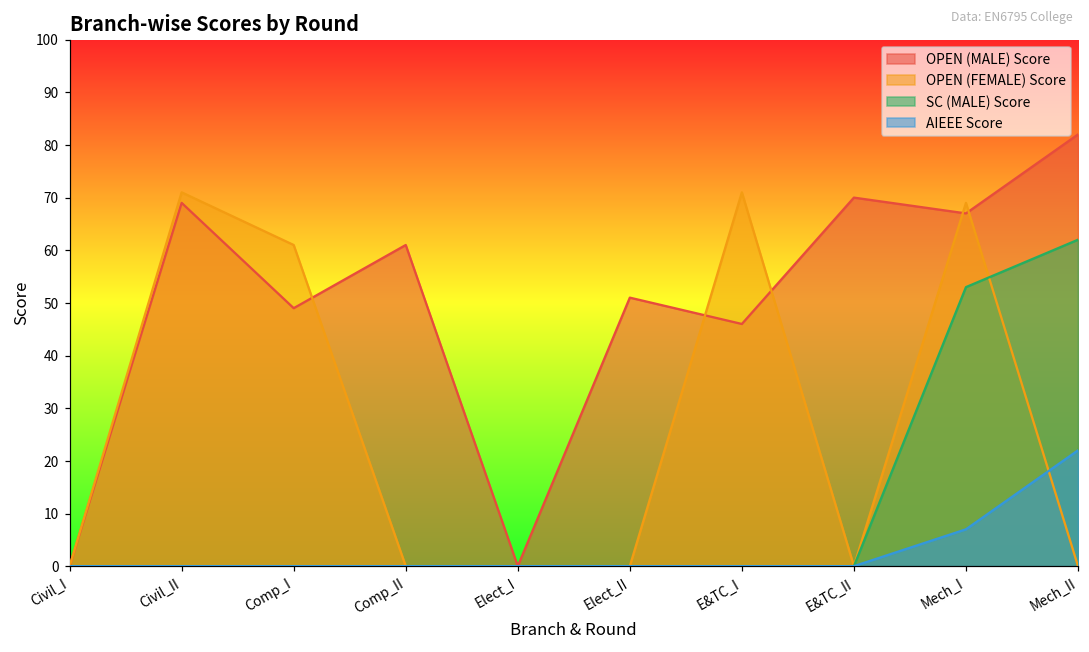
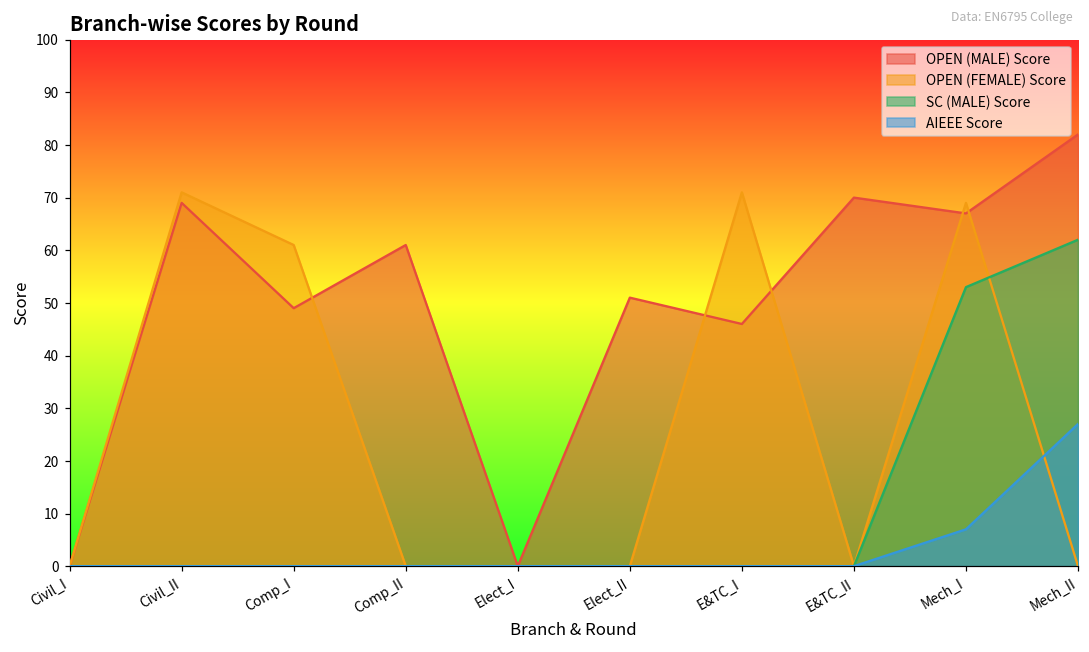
AIEEE Score, Mech_II: 22 -> 27
